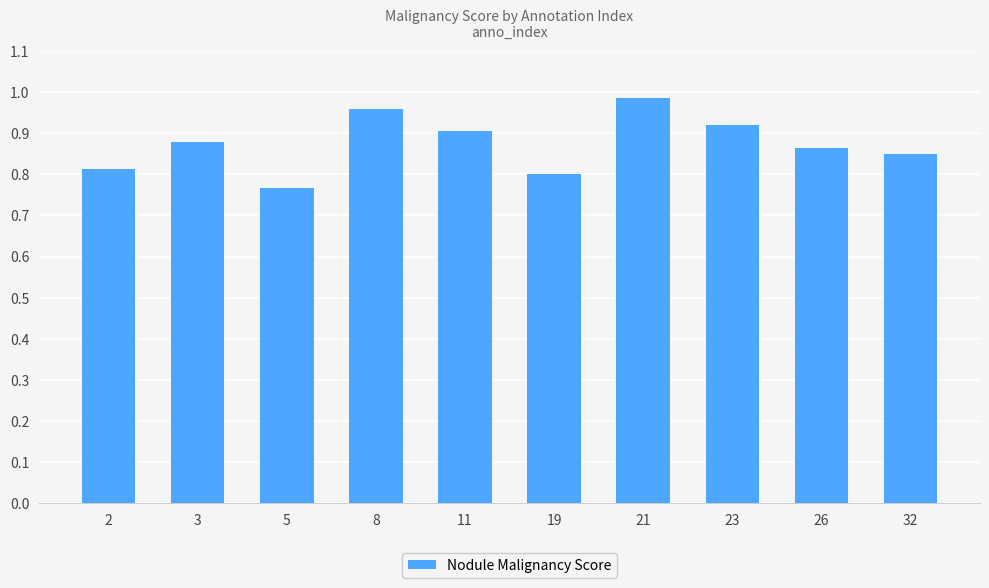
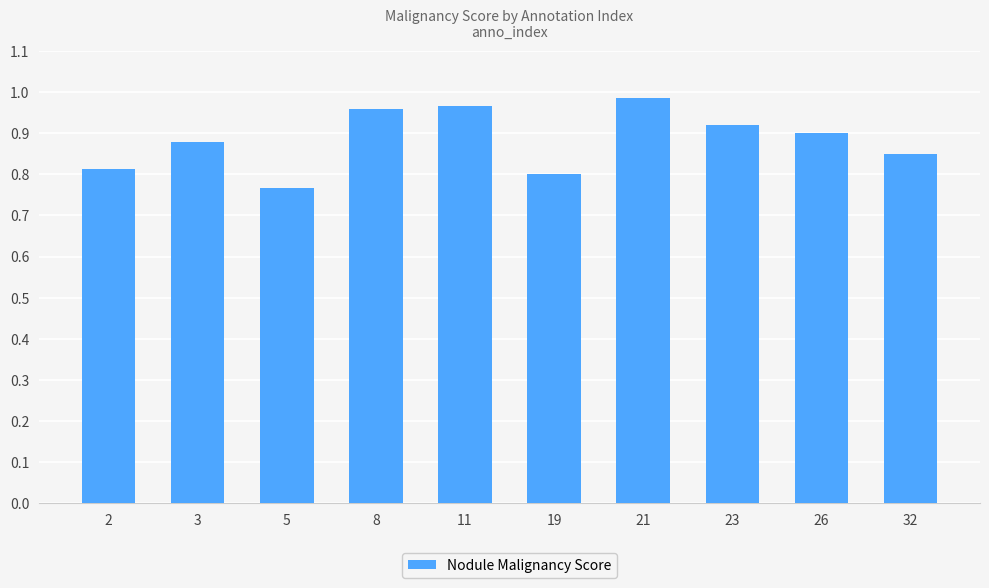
11: 0.90 -> 0.97
26: 0.86 -> 0.90
